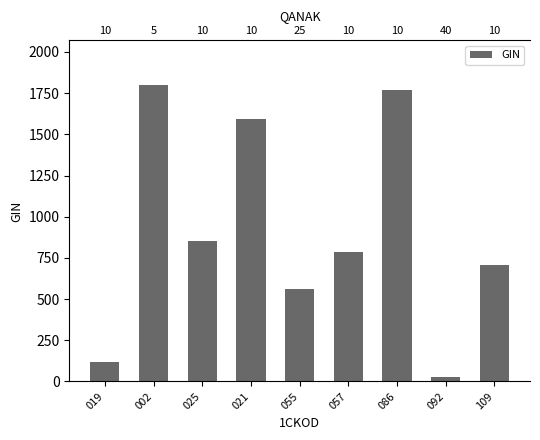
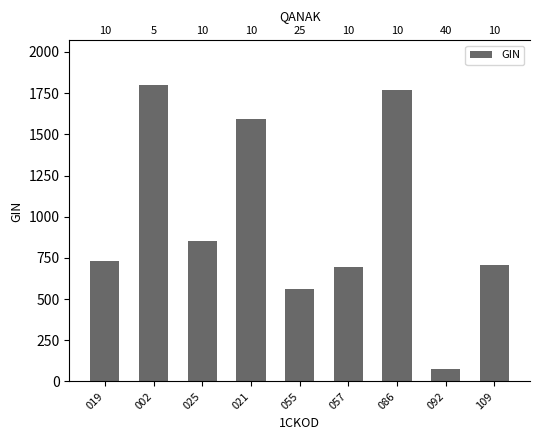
019: 120 -> 730
057: 780 -> 690
092: 20 -> 70
